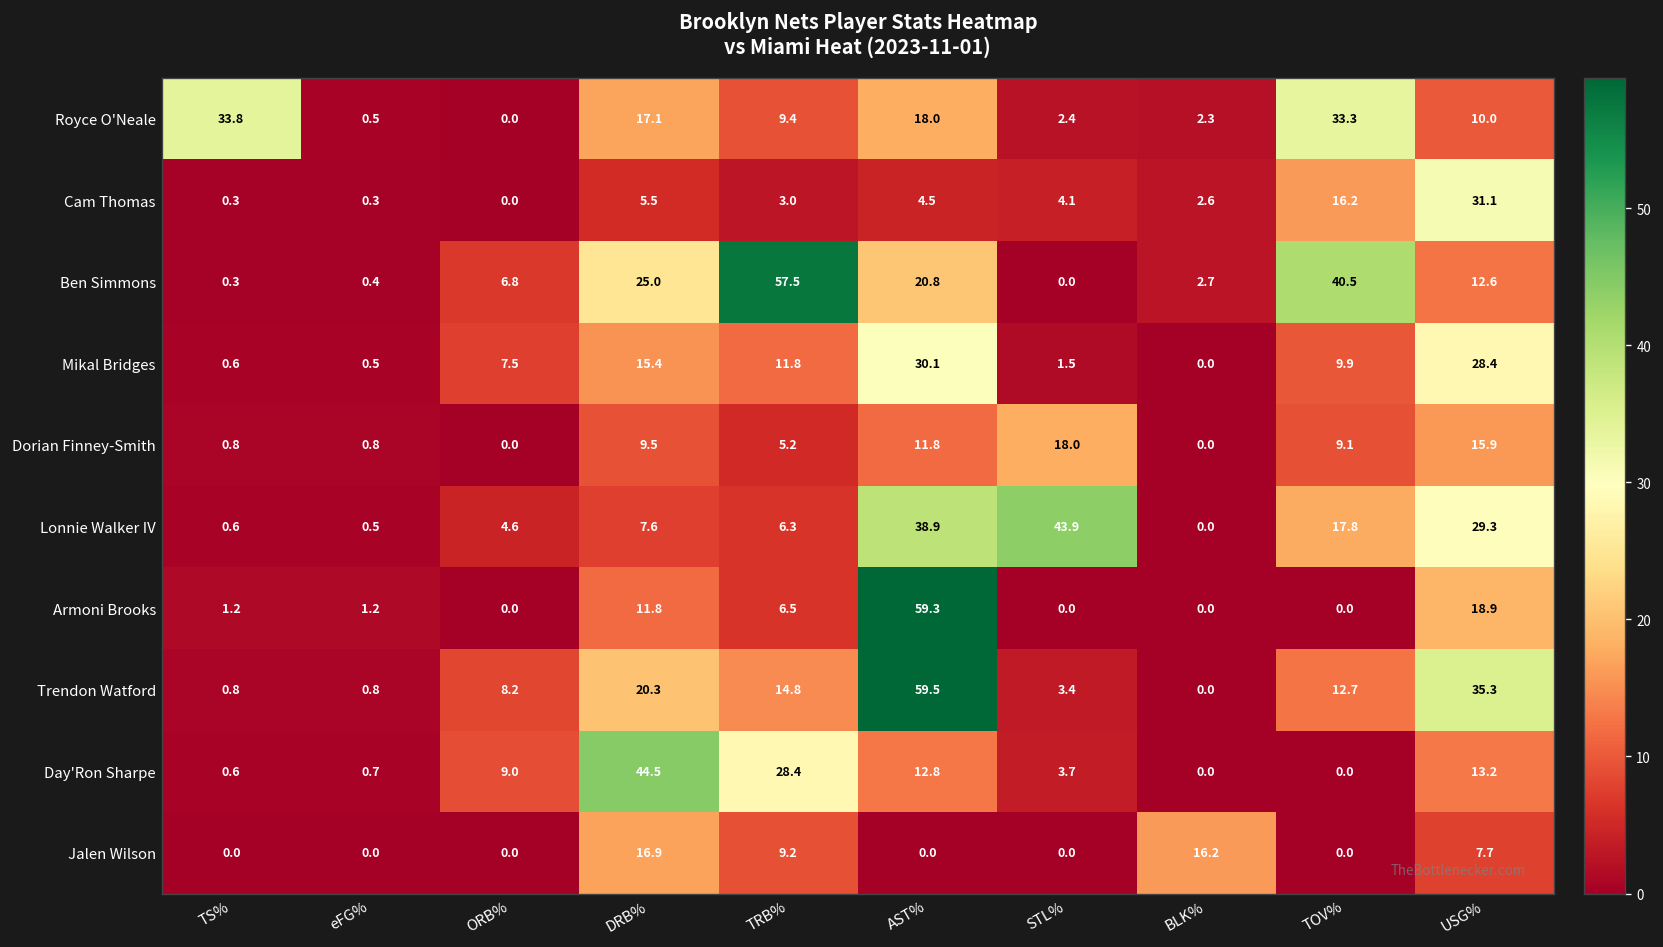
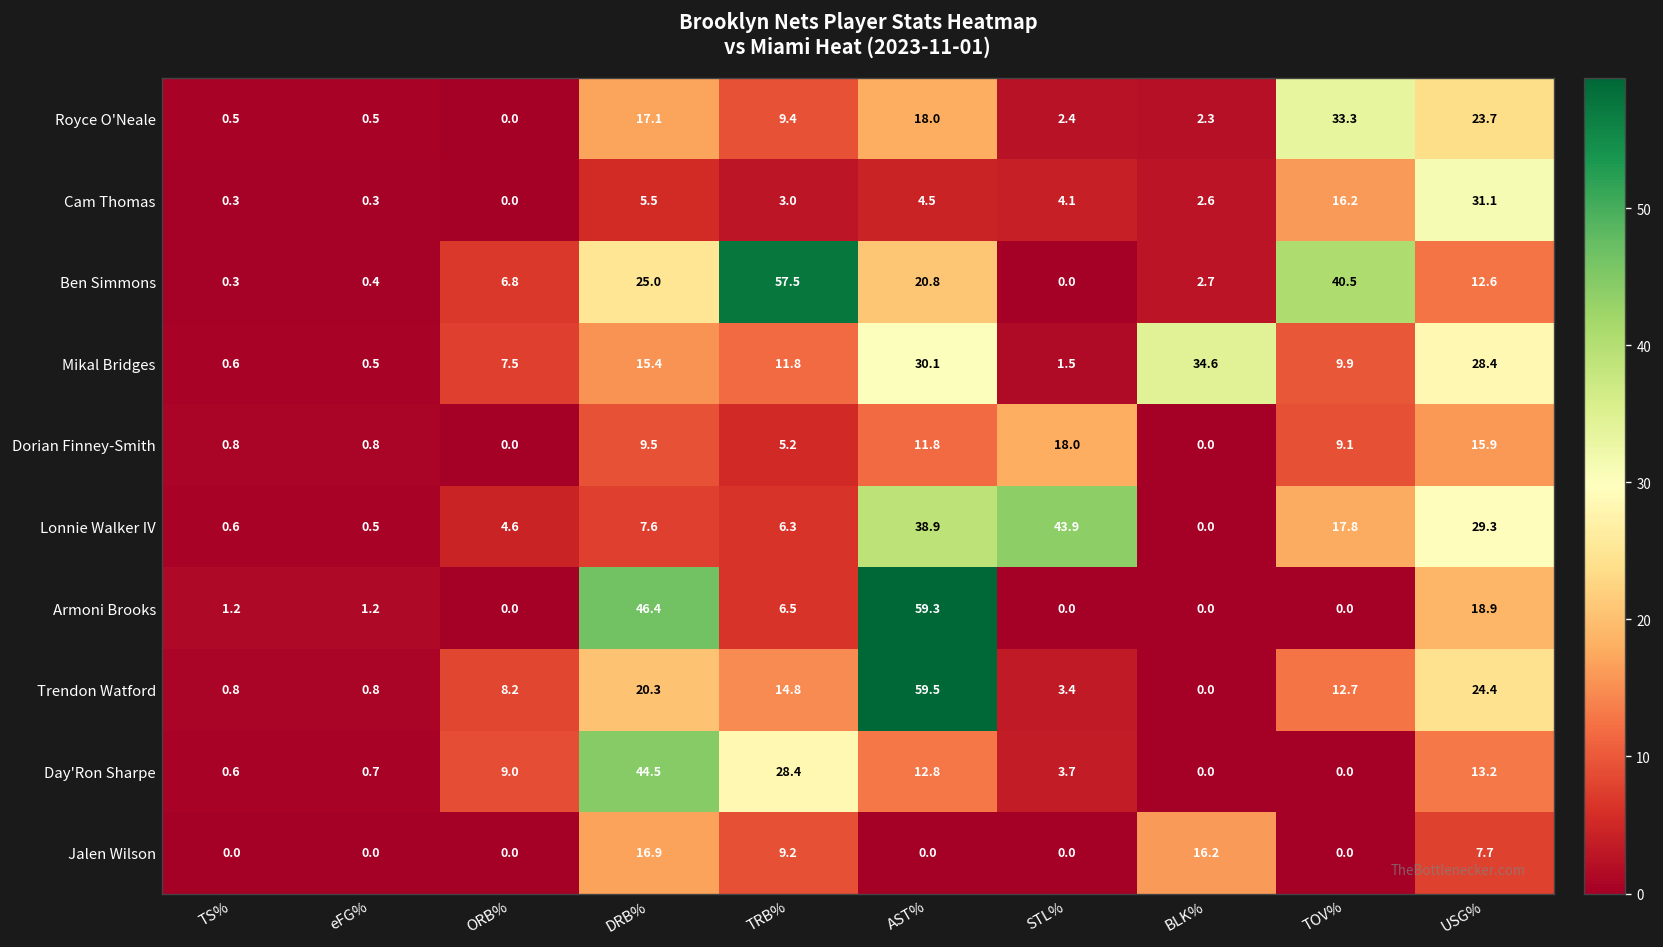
Royce O'Neale, TS%: 33.8 -> 0.5
Royce O'Neale, USG%: 10.0 -> 23.7
Mikal Bridges, BLK%: 0.0 -> 34.6
Armoni Brooks, DRB%: 11.8 -> 46.4
Trendon Watford, USG%: 35.3 -> 24.4
